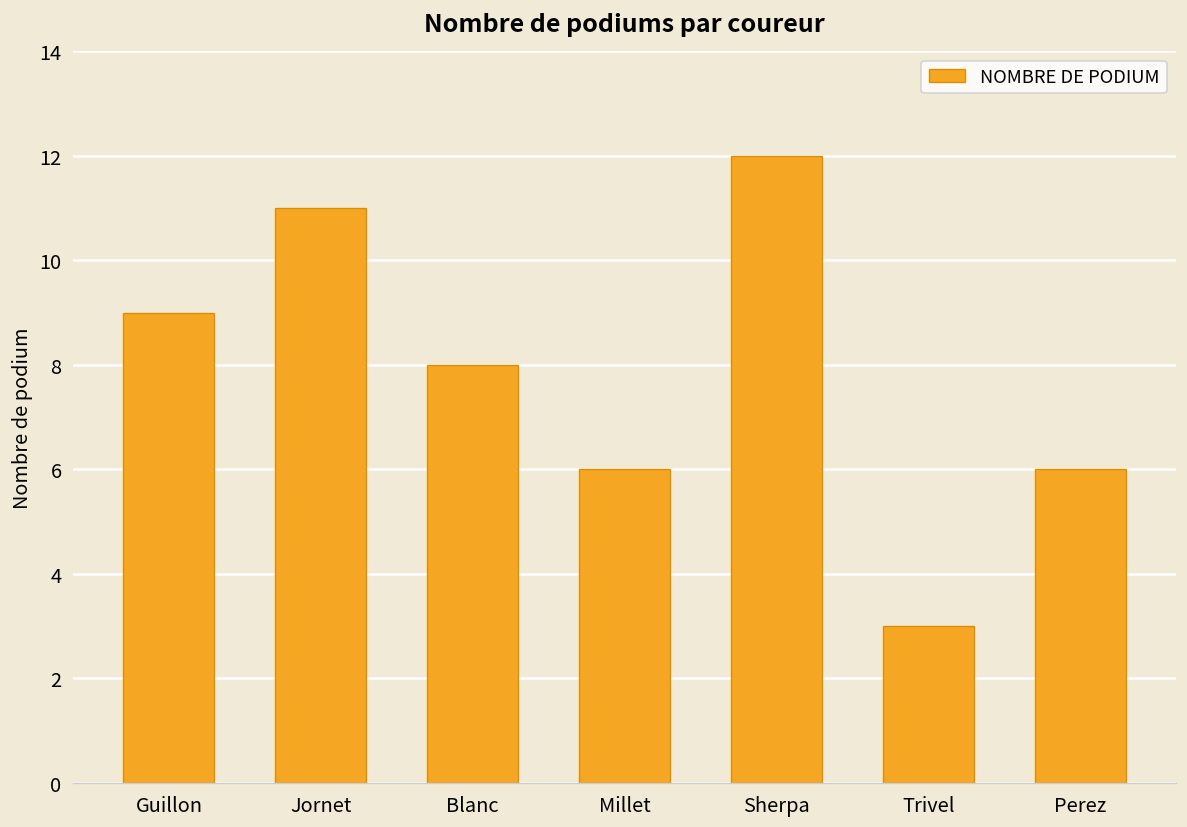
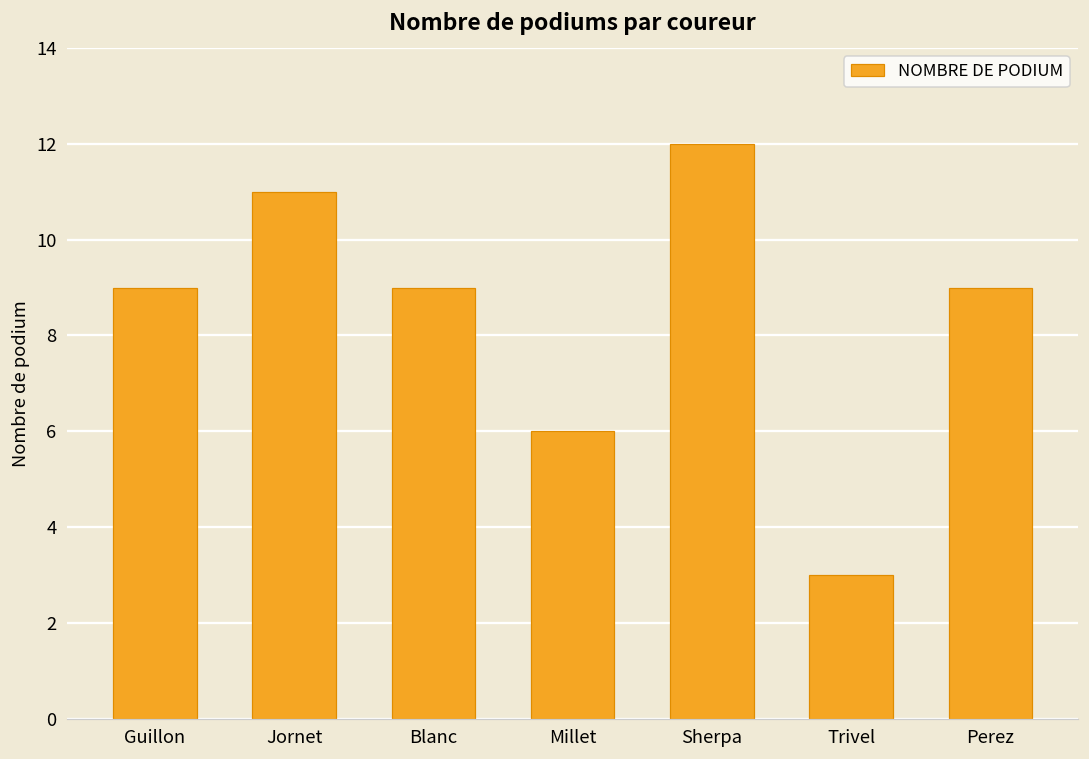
Blanc: 8 -> 9
Perez: 6 -> 9
